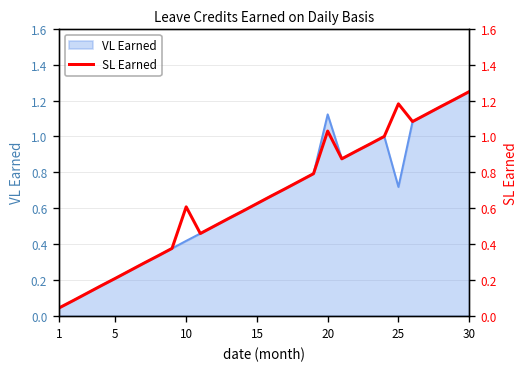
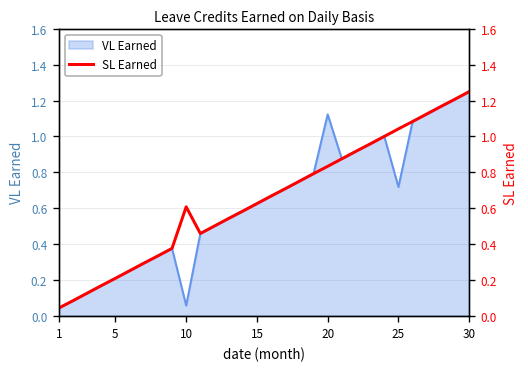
VL Earned, 10: 0.42 -> 0.06
SL Earned, 20: 1.03 -> 0.83
SL Earned, 25: 1.18 -> 1.04
